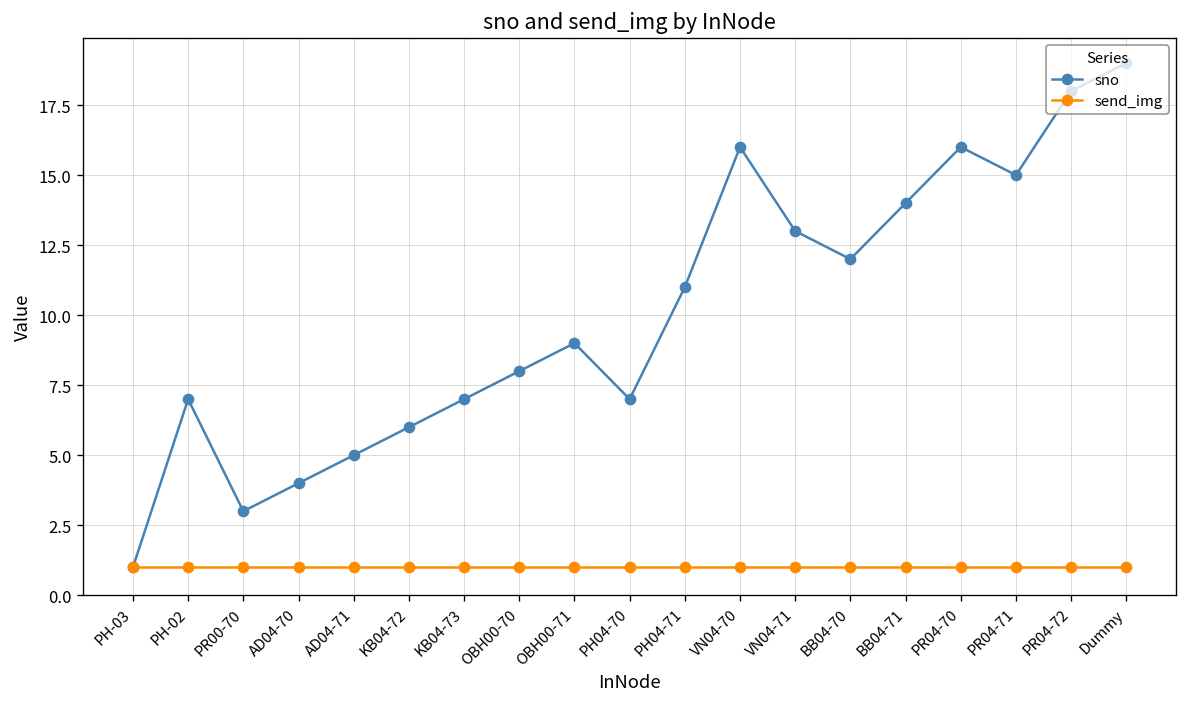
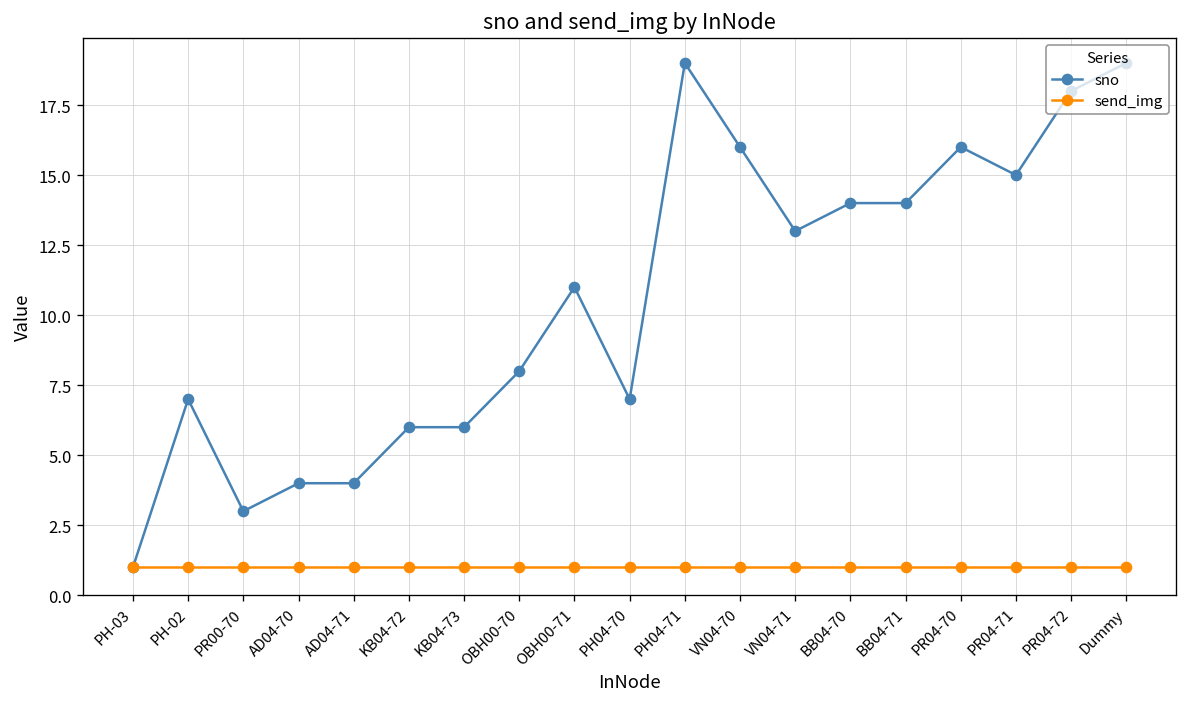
sno, AD04-71: 5 -> 4
sno, KB04-73: 7 -> 6
sno, OBH00-71: 9 -> 11
sno, PH04-71: 11 -> 19
sno, BB04-70: 12 -> 14
